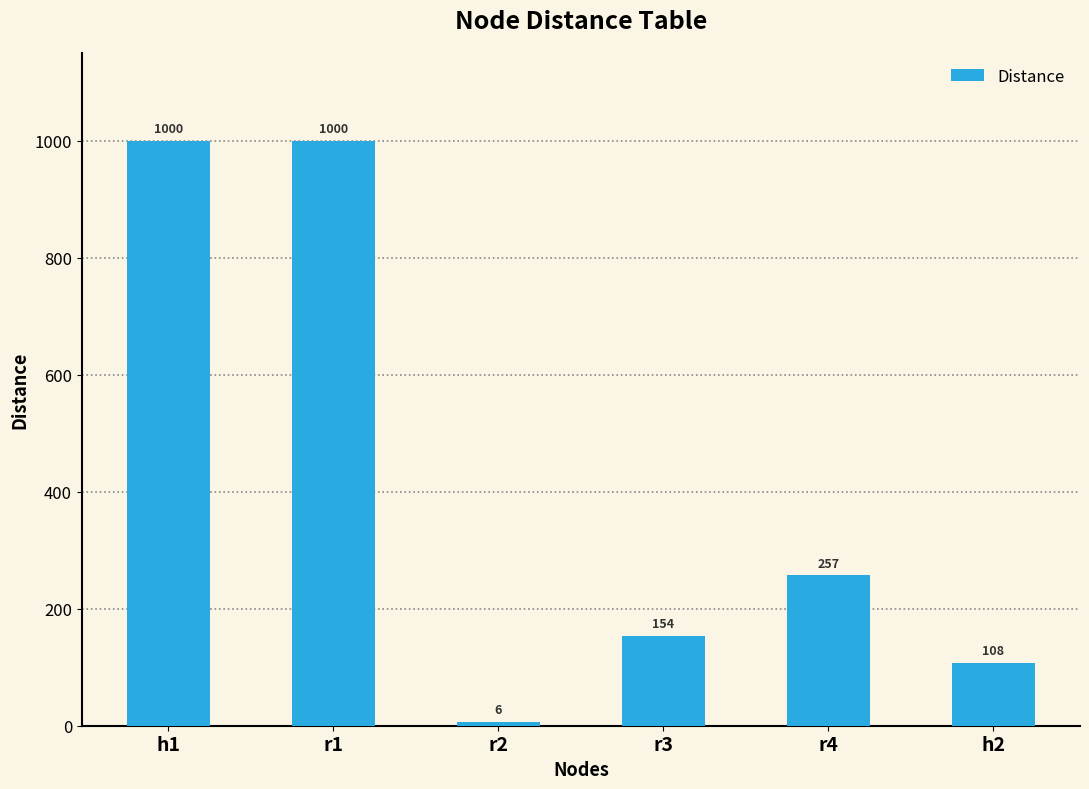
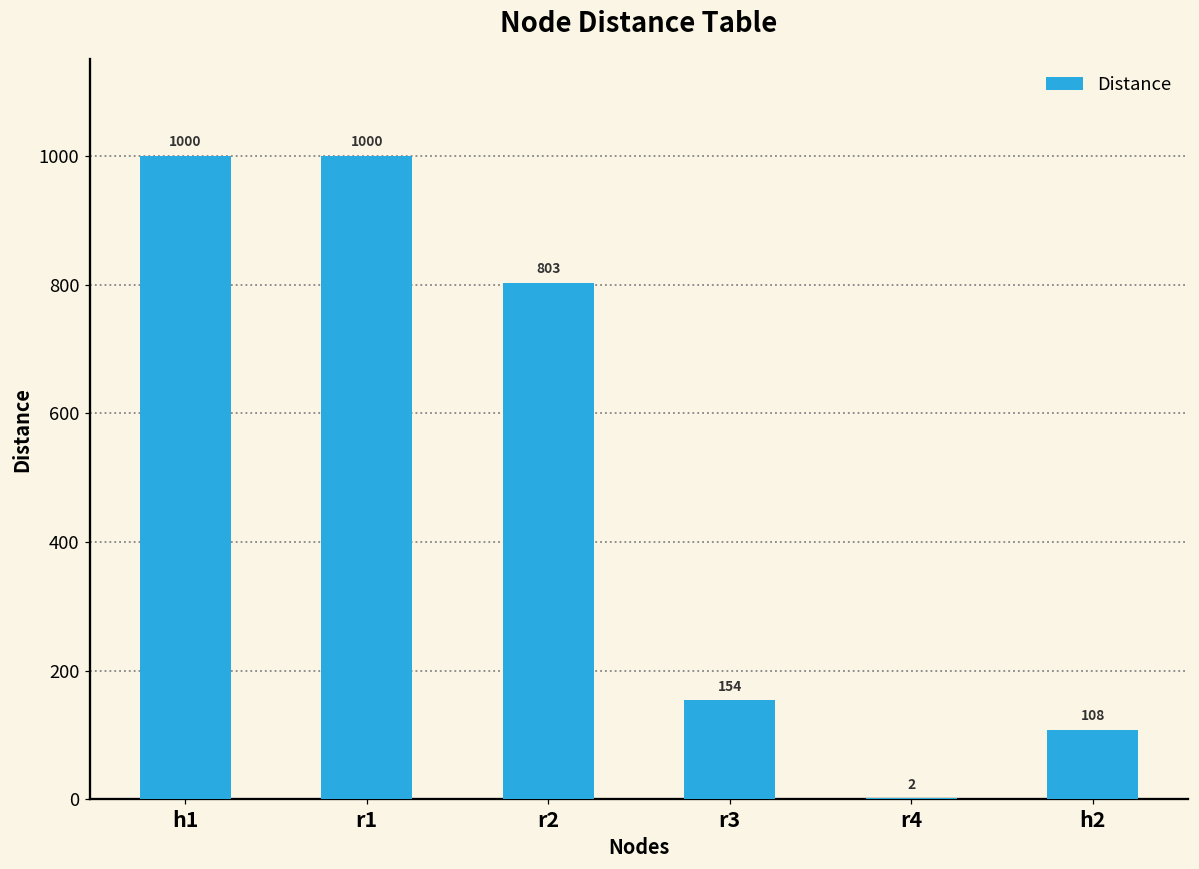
r2: 6 -> 803
r4: 257 -> 2
